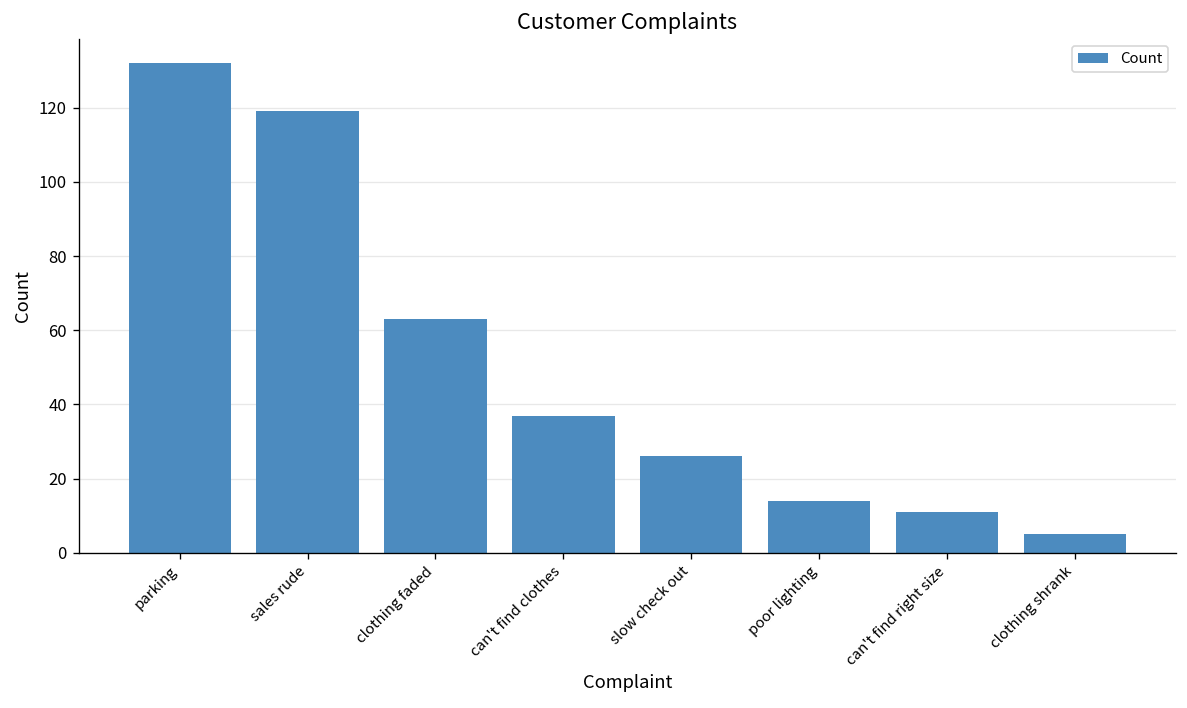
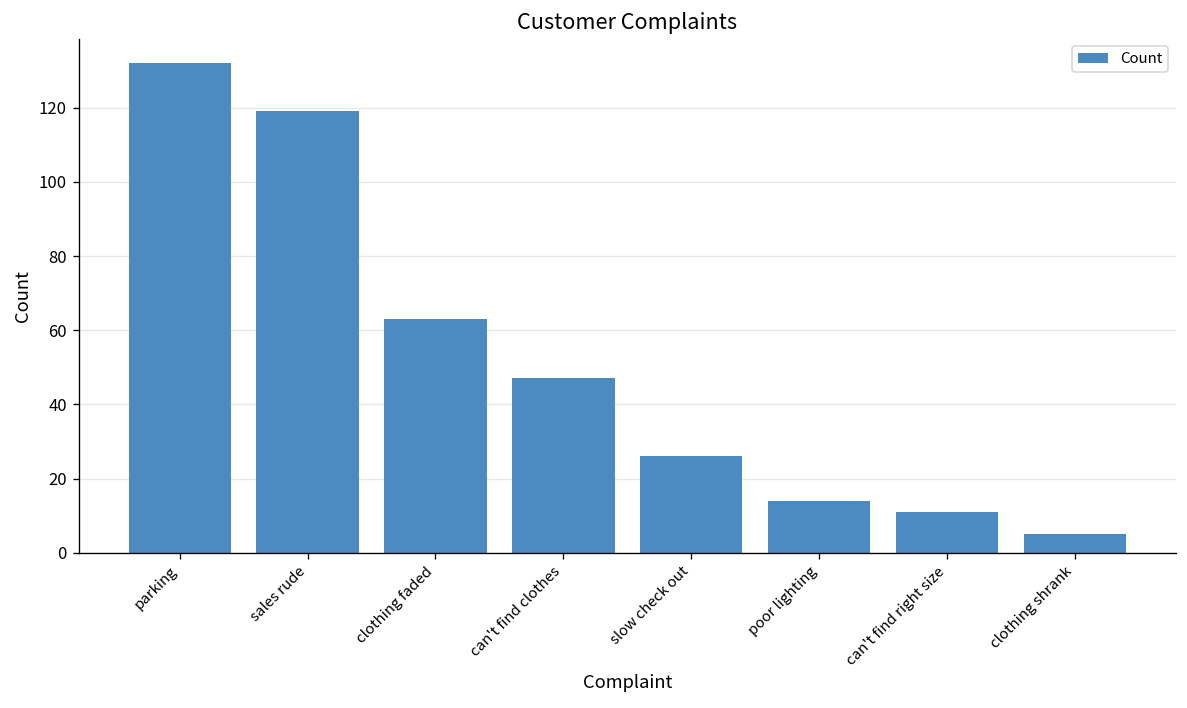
can't find clothes: 37 -> 47
